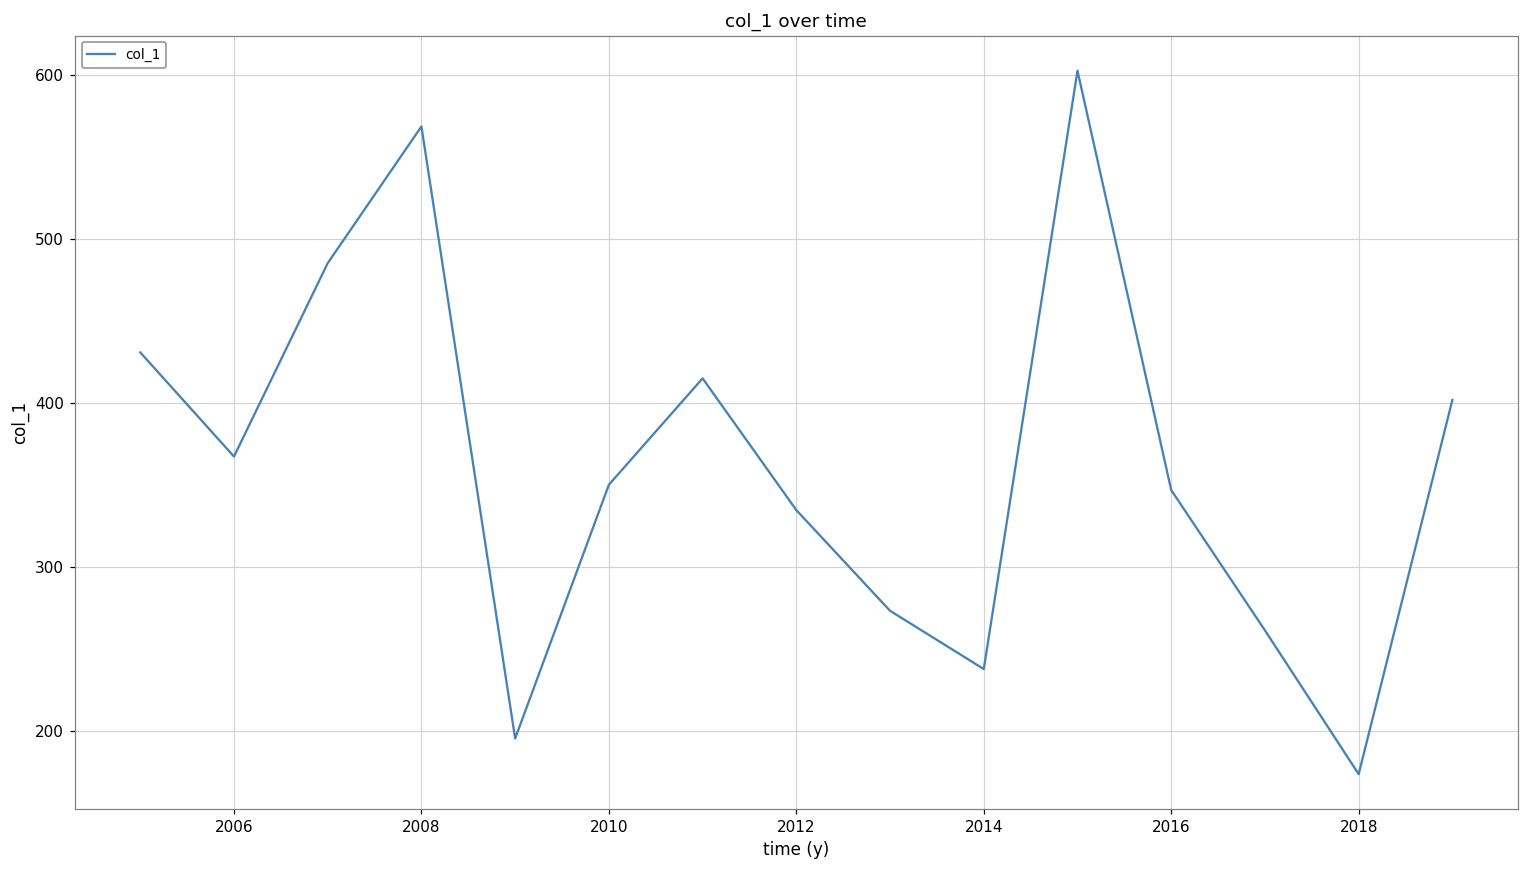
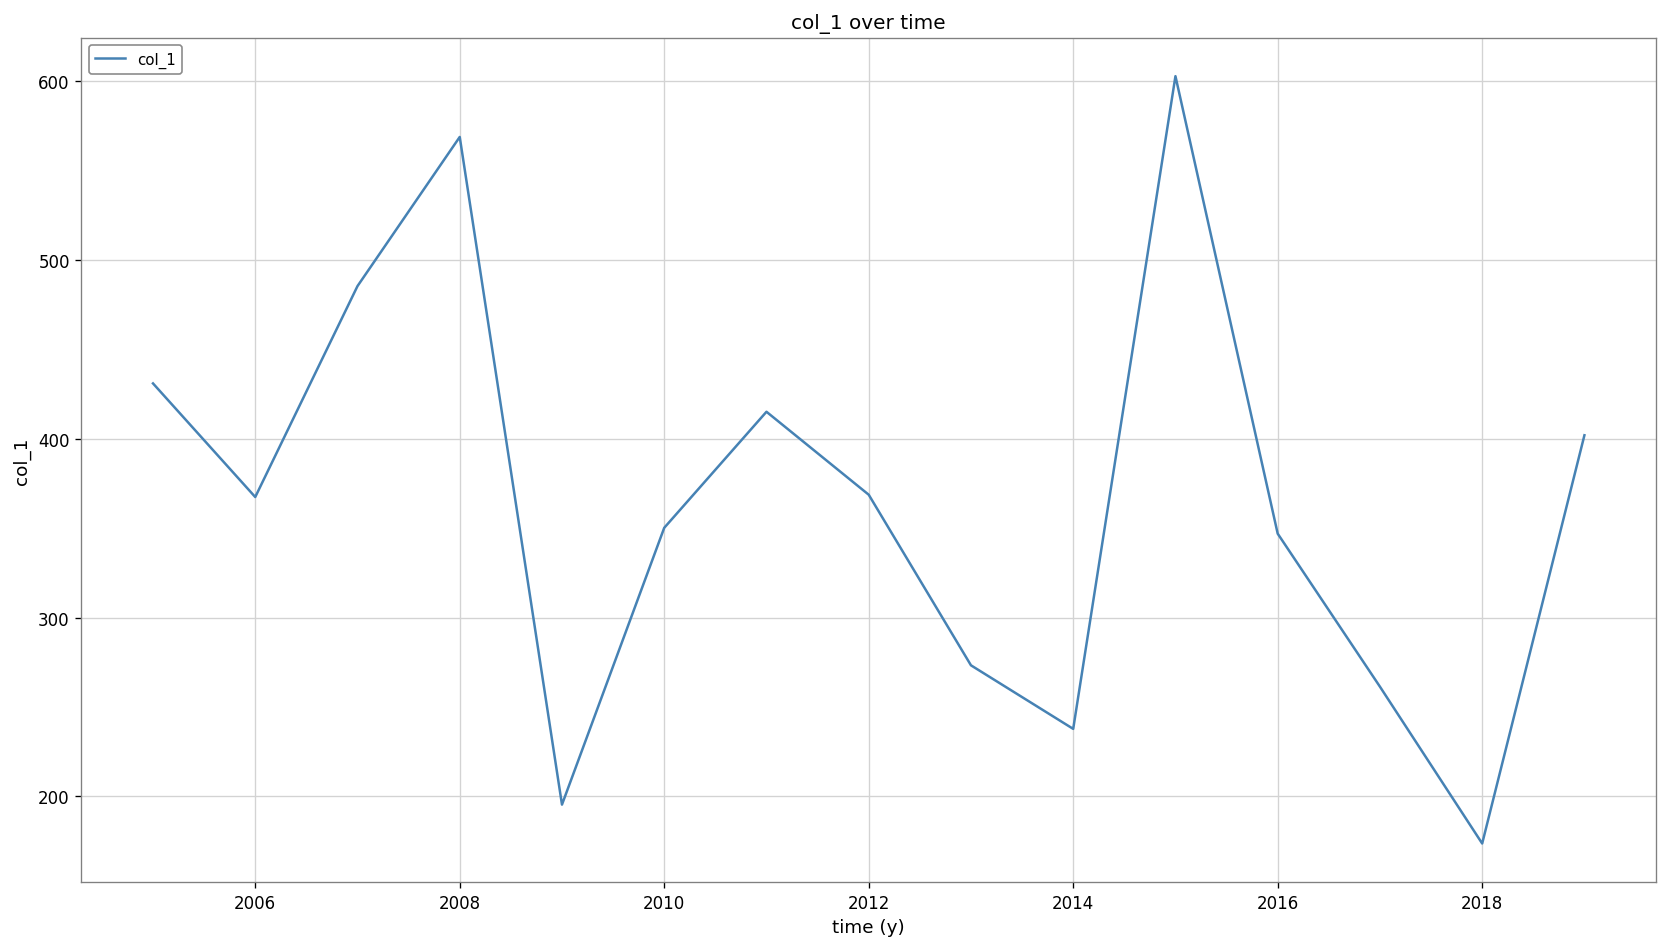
2012: 335 -> 369
